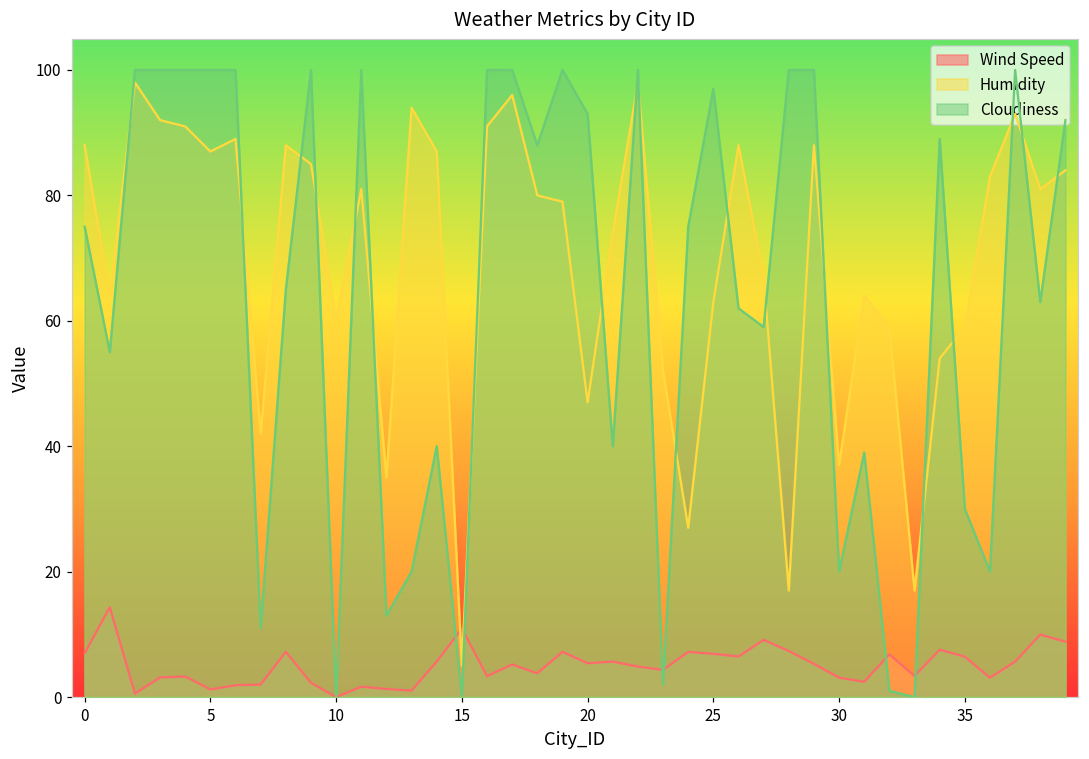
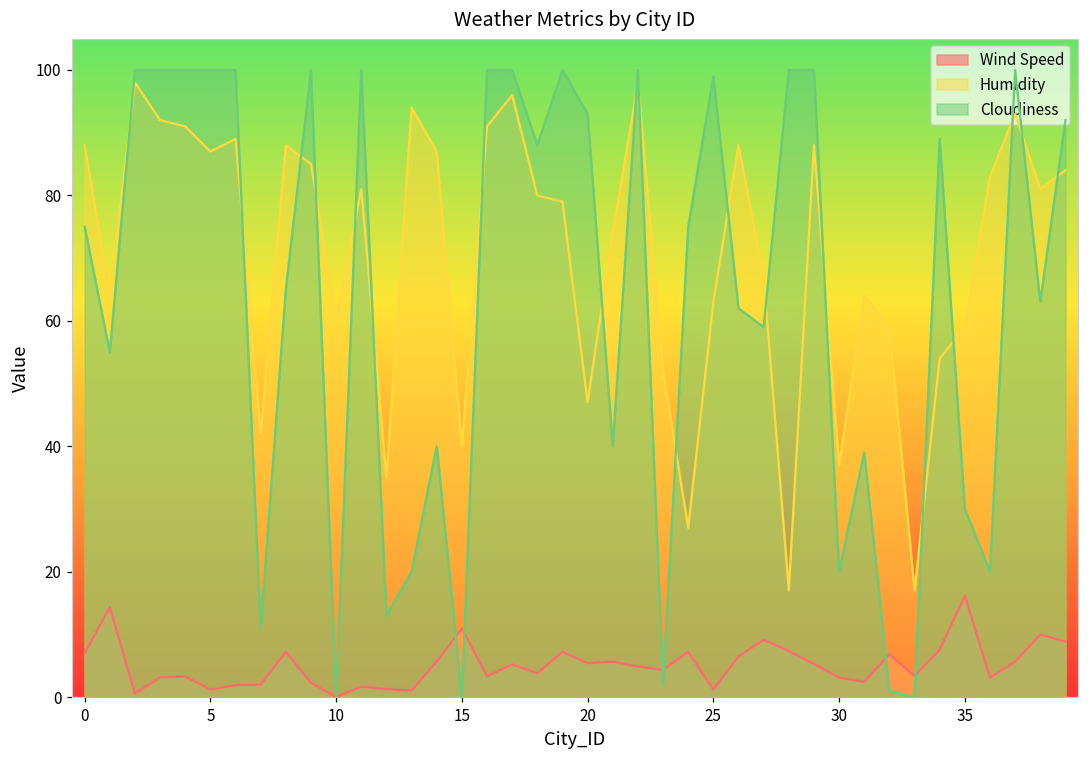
Humidity, 15: 5 -> 40
Wind Speed, 25: 7 -> 1
Cloudiness, 25: 97 -> 99
Wind Speed, 35: 6 -> 16
